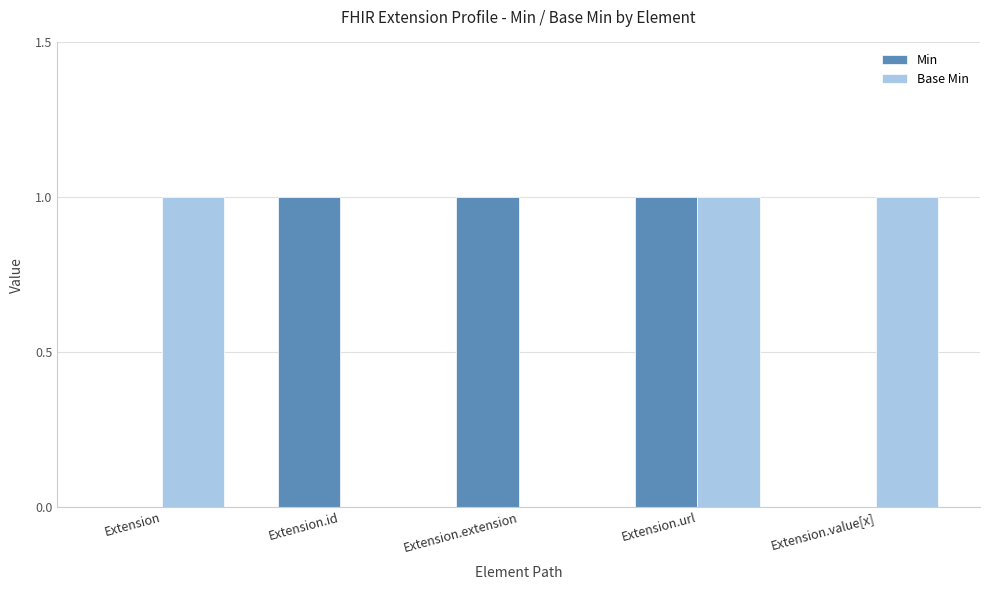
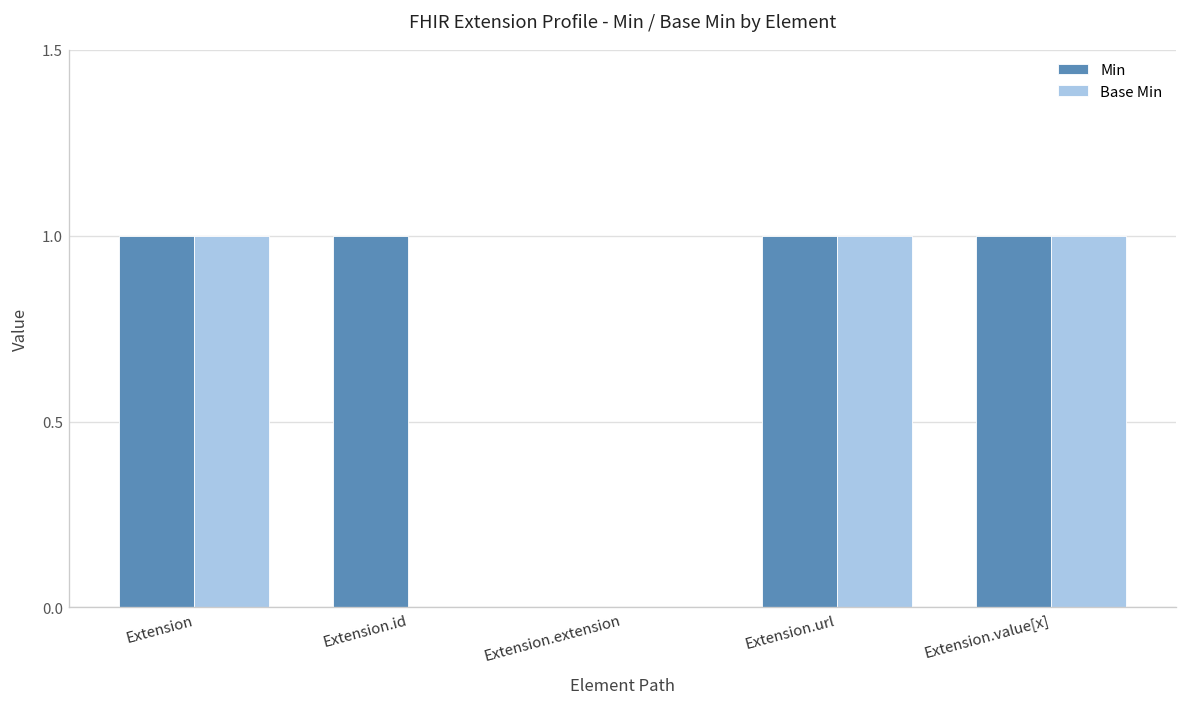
Min, Extension: 0 -> 1
Min, Extension.extension: 1 -> 0
Min, Extension.value[x]: 0 -> 1
